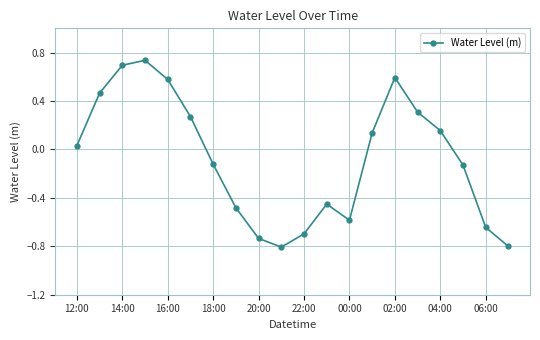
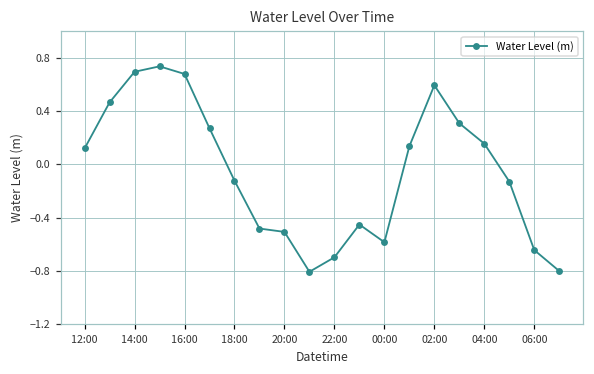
12:00: 0.03 -> 0.12
16:00: 0.58 -> 0.68
20:00: -0.73 -> -0.51
